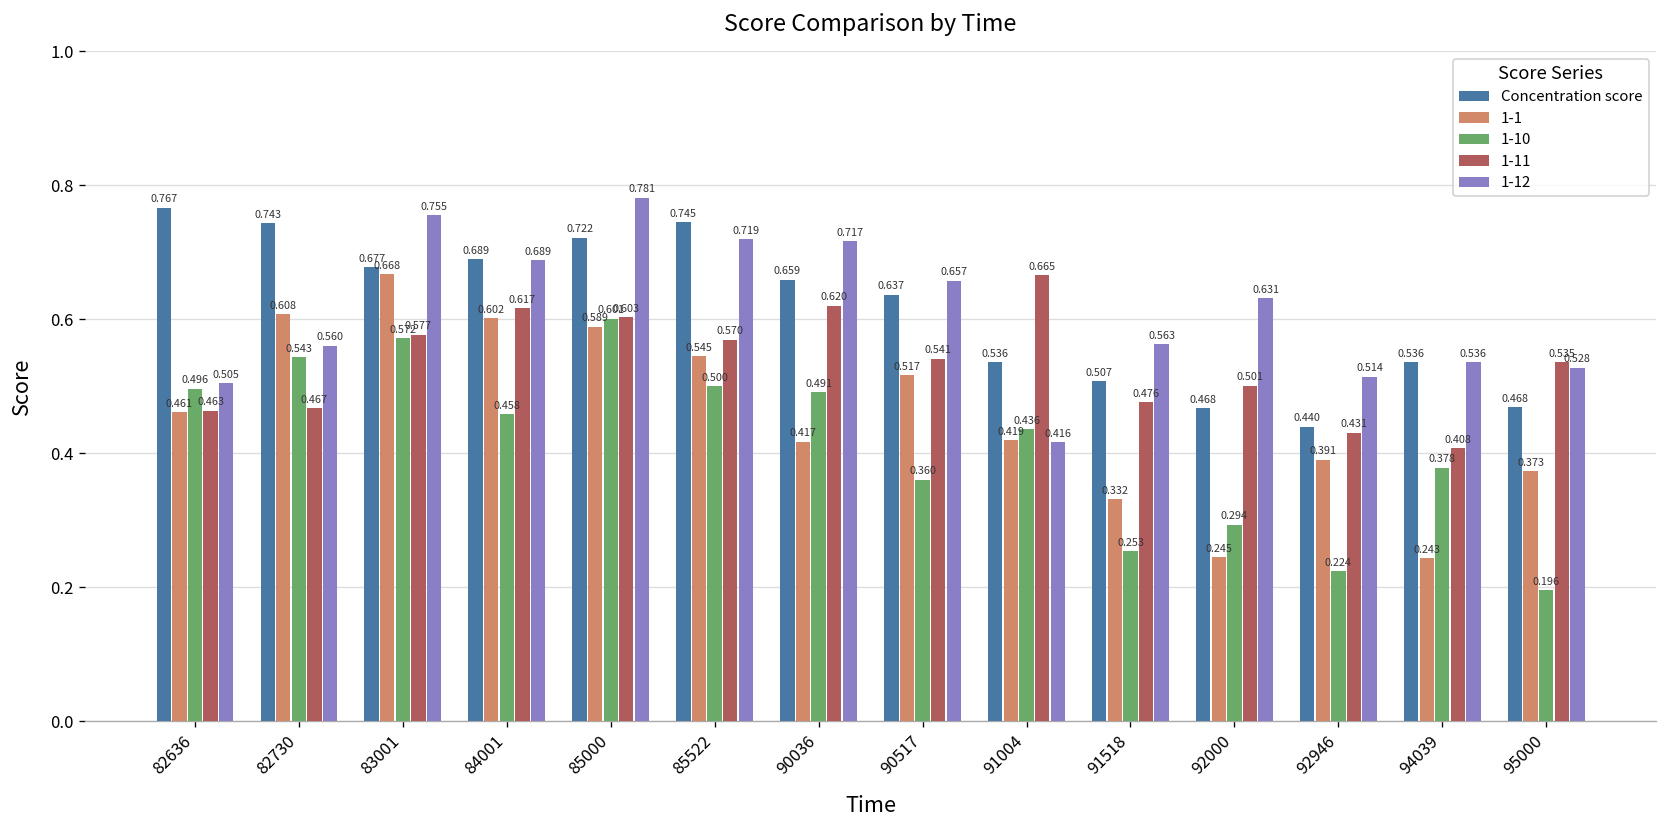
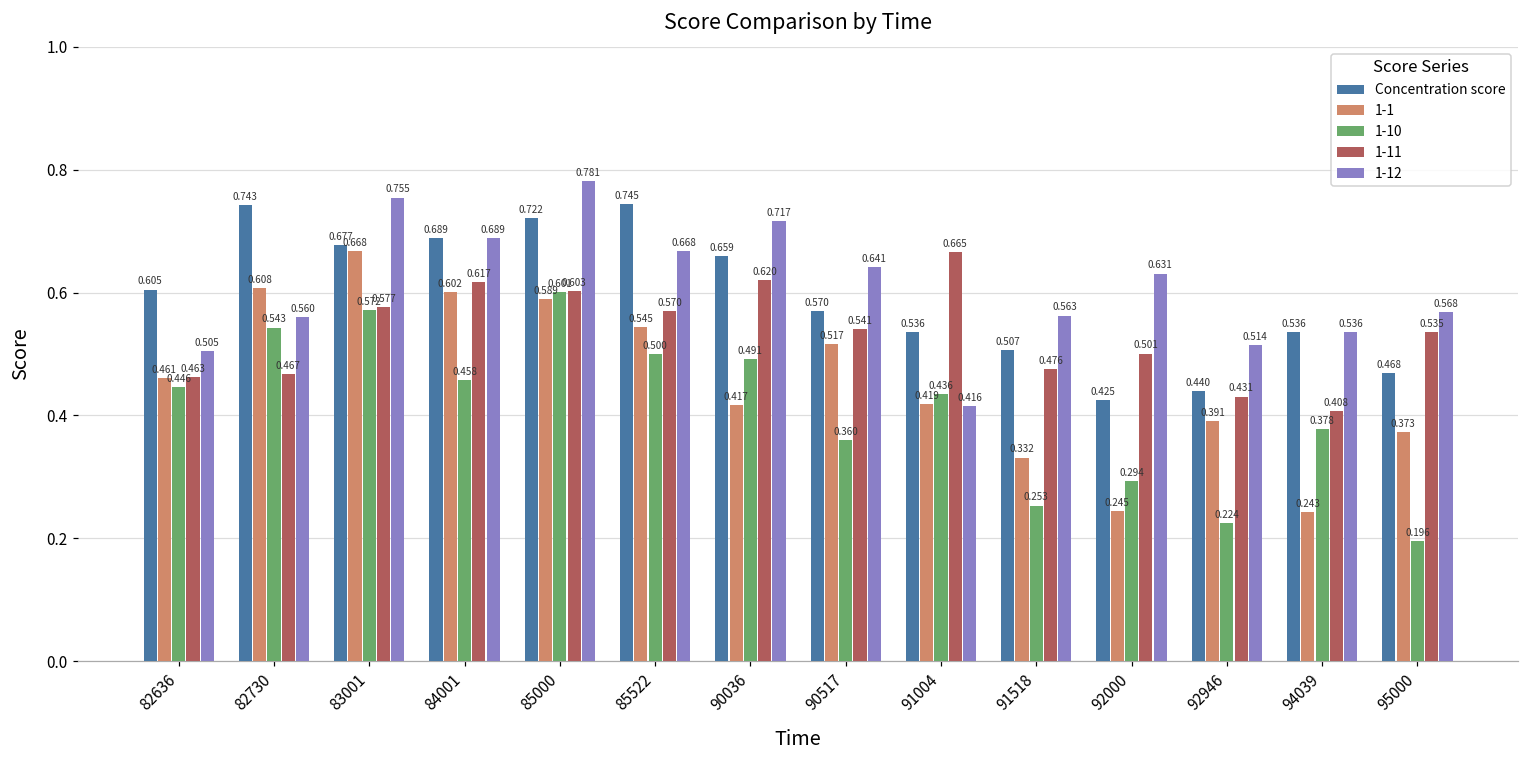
Concentration score, 82636: 0.767 -> 0.605
1-10, 82636: 0.496 -> 0.446
1-12, 85522: 0.719 -> 0.668
Concentration score, 90517: 0.637 -> 0.570
1-12, 90517: 0.657 -> 0.641
Concentration score, 92000: 0.468 -> 0.425
1-12, 95000: 0.528 -> 0.568
